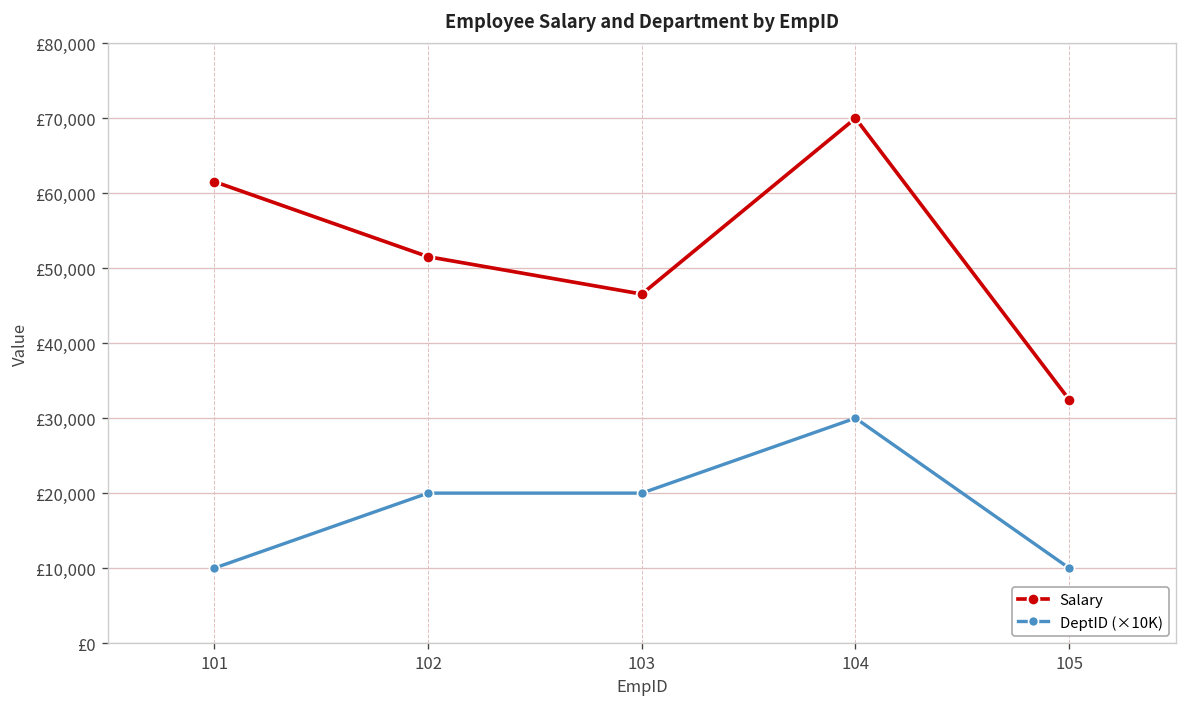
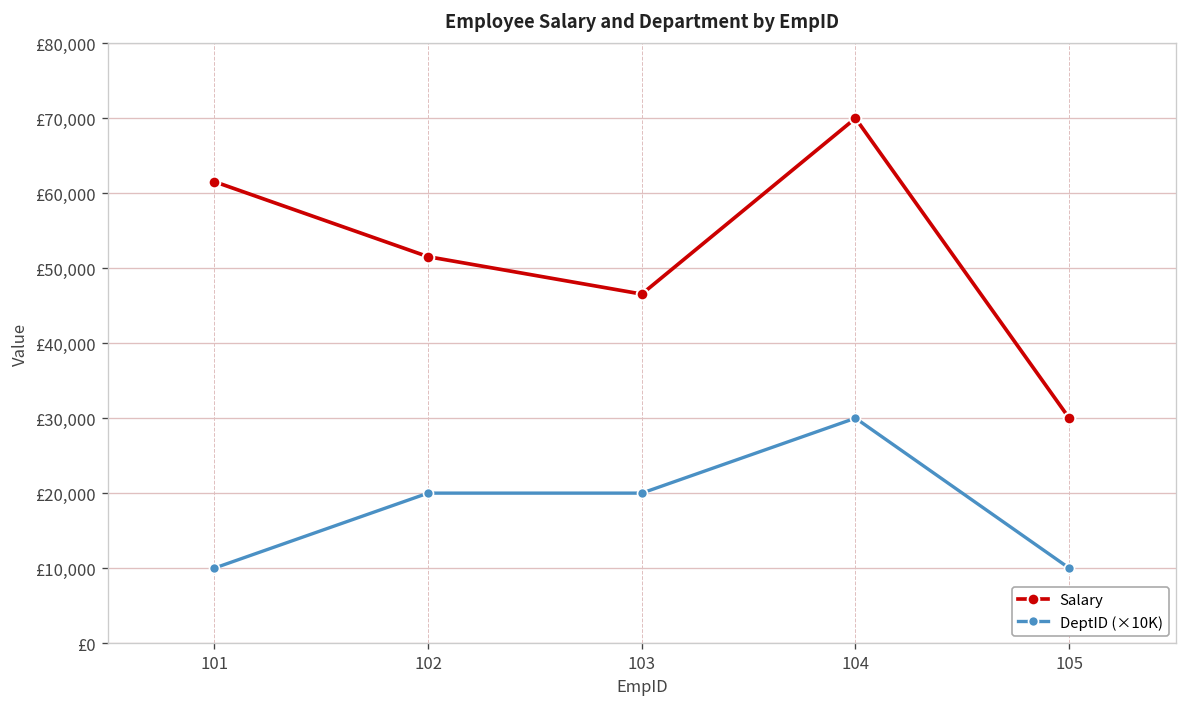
Salary, 105: £32,000 -> £30,000
